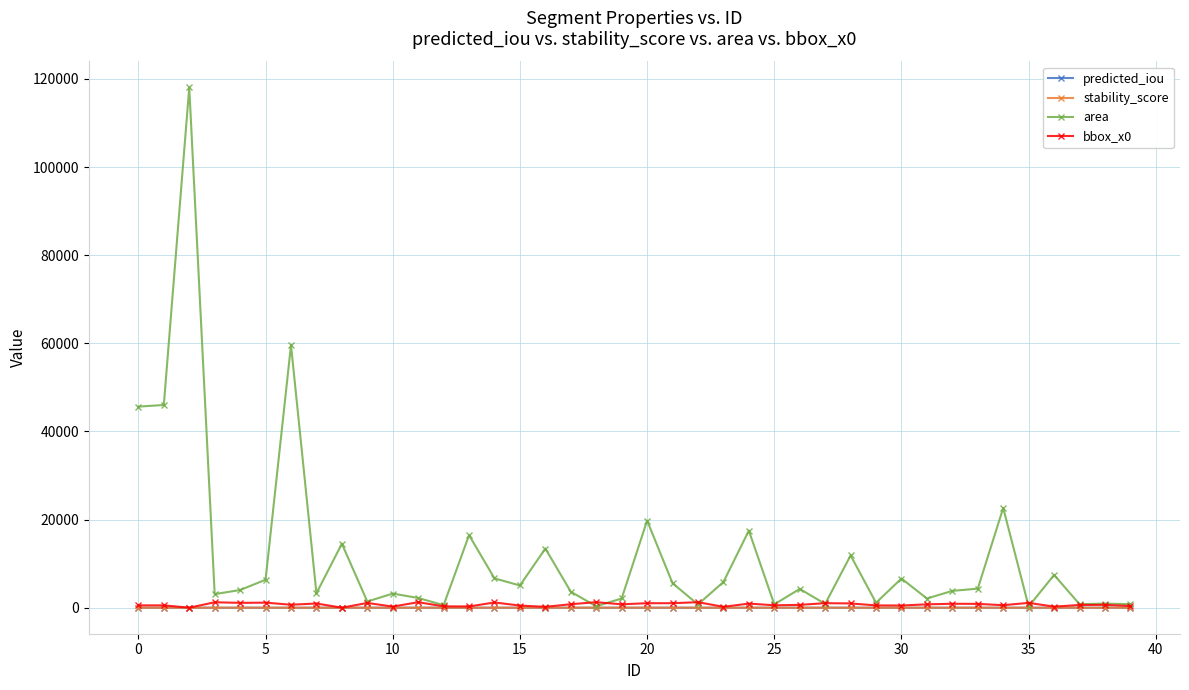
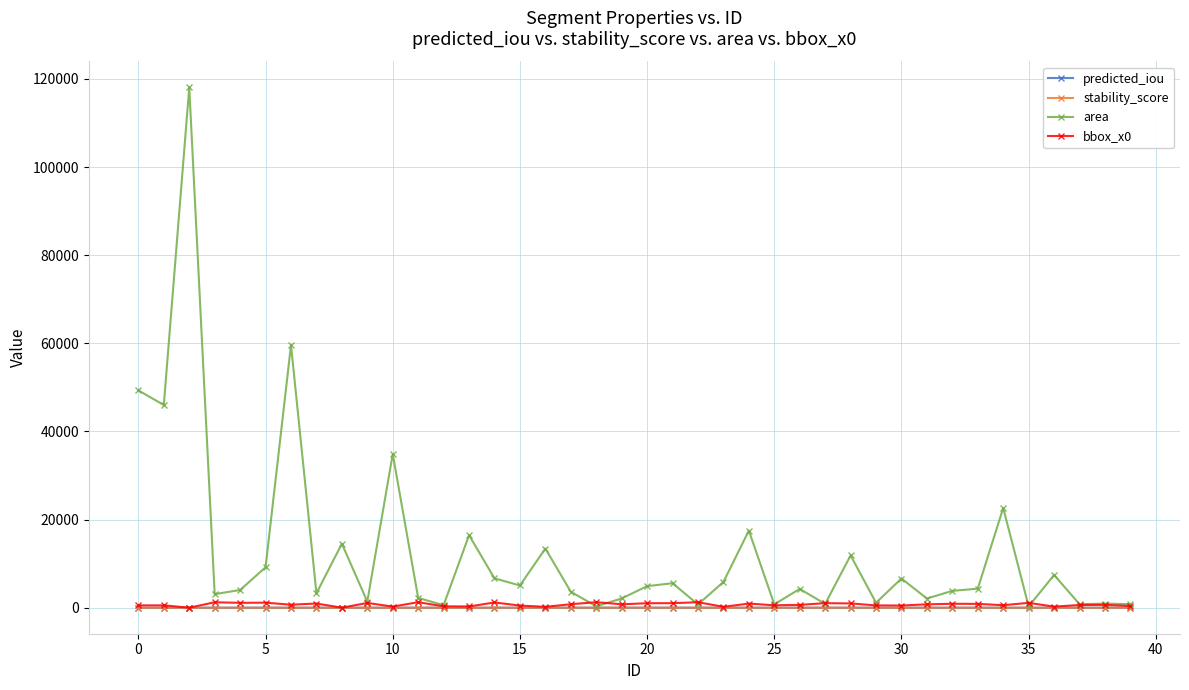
area, 0: 46000 -> 49000
area, 5: 6000 -> 9000
area, 10: 3000 -> 35000
area, 20: 20000 -> 5000
